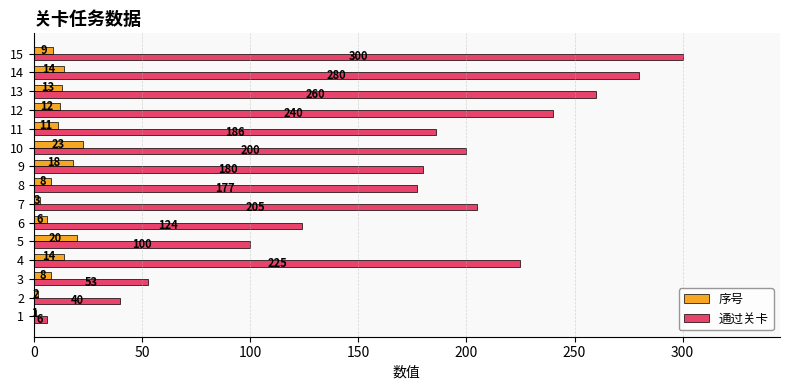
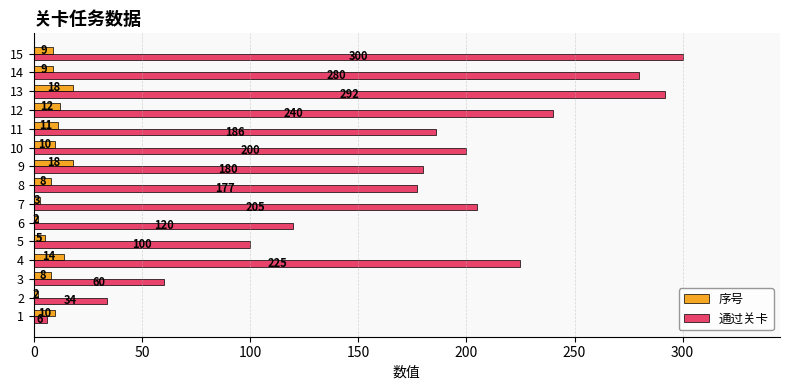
序号, 14: 14 -> 9
序号, 13: 13 -> 18
通过关卡, 13: 260 -> 292
序号, 10: 23 -> 10
序号, 6: 6 -> 2
通过关卡, 6: 124 -> 120
序号, 5: 20 -> 5
通过关卡, 3: 53 -> 60
通过关卡, 2: 40 -> 34
序号, 1: 1 -> 10
